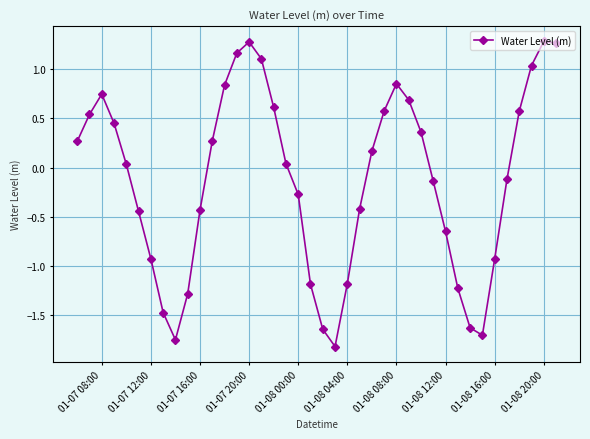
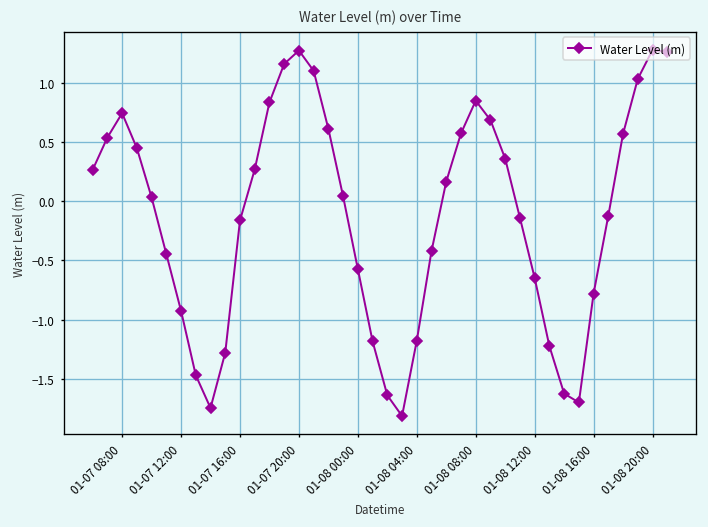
01-07 16:00: -0.4 -> -0.2
01-08 00:00: -0.3 -> -0.6
01-08 16:00: -0.9 -> -0.8
